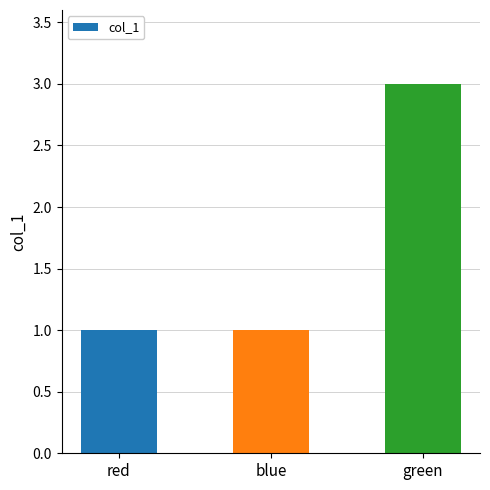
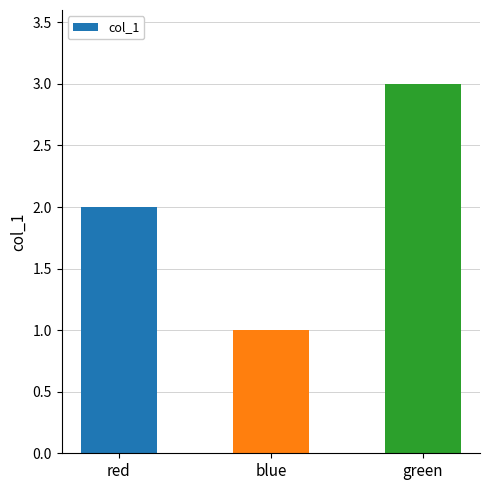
red: 1 -> 2
